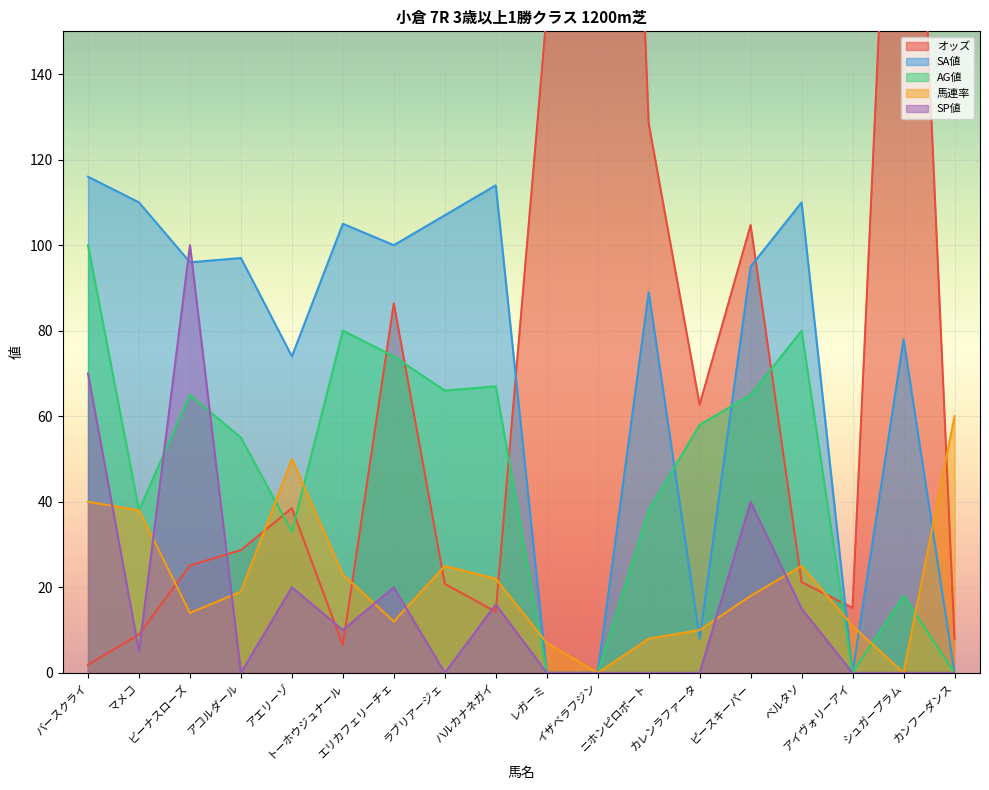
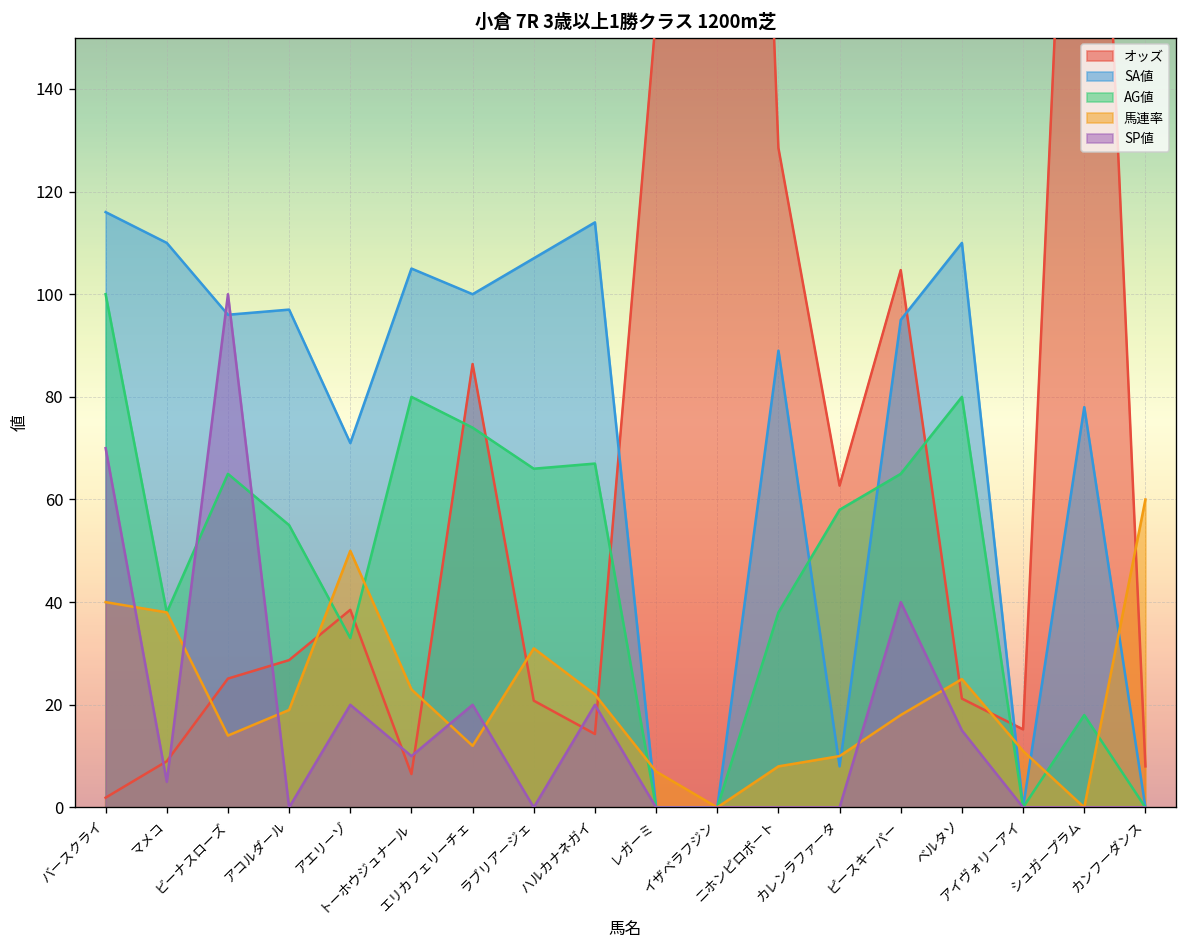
SA値, アエリーゾ: 74 -> 71
馬連率, ラブリアージェ: 25 -> 31
SP値, ハルカナネガイ: 16 -> 20
